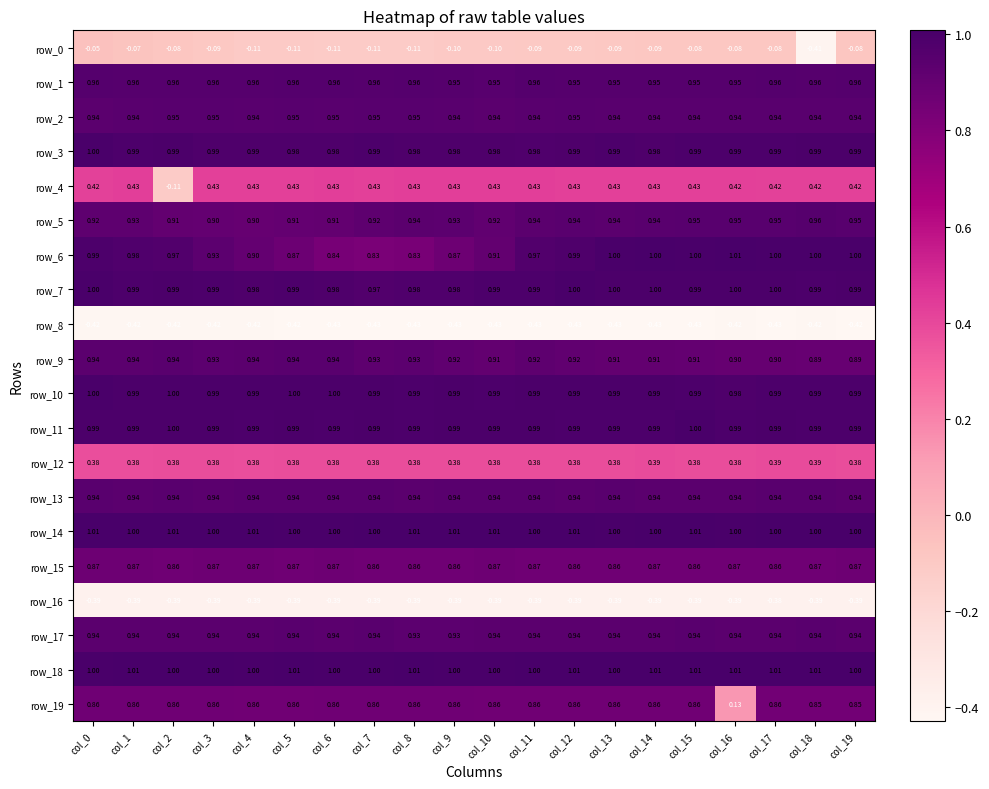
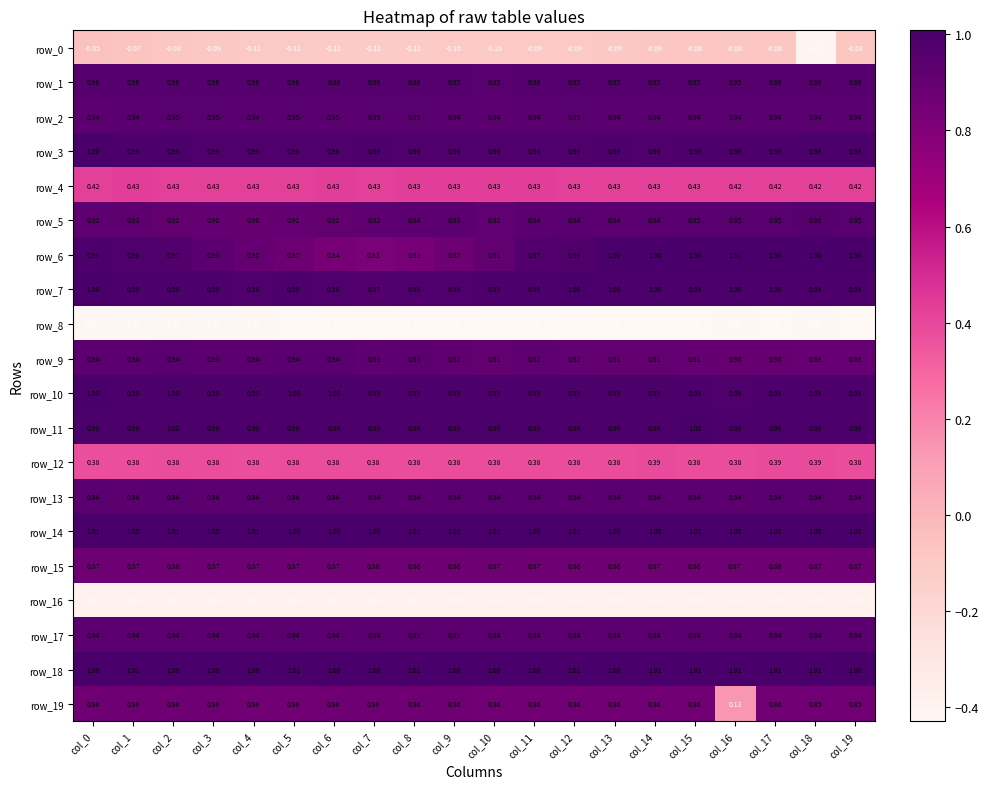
row_4, col_2: -0.11 -> 0.43
